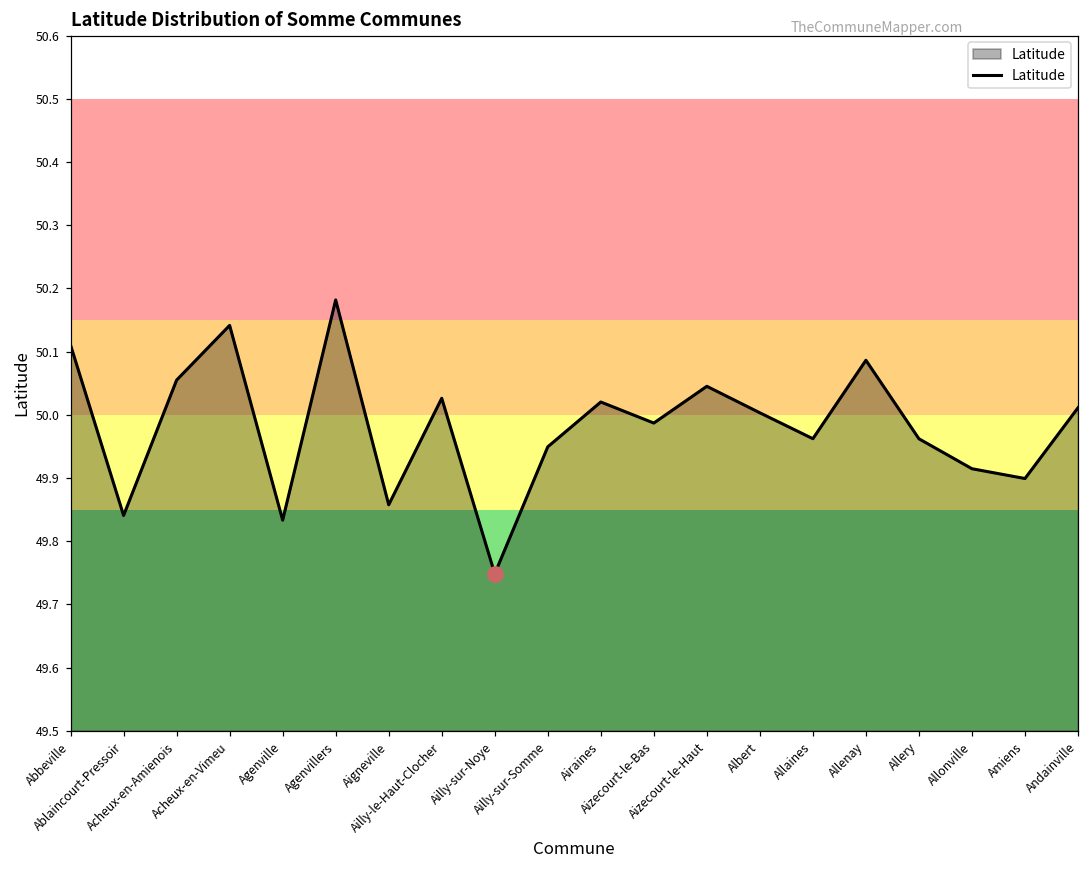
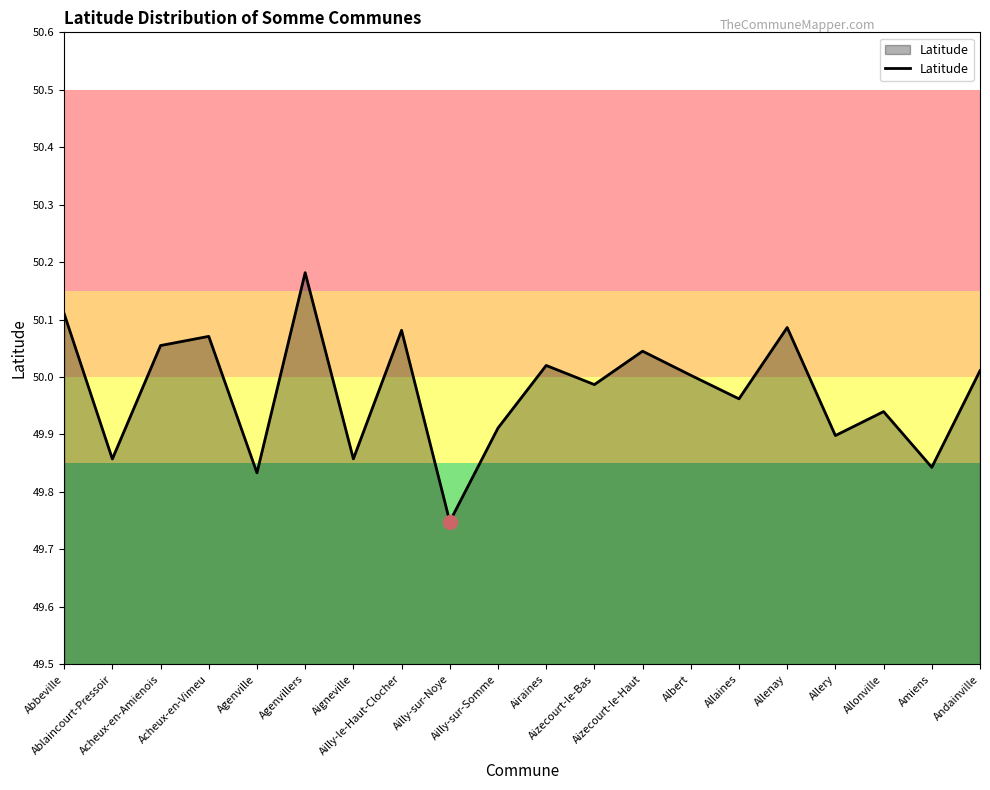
Latitude, Ablaincourt-Pressoir: 49.84 -> 49.86
Latitude, Acheux-en-Vimeu: 50.14 -> 50.07
Latitude, Ailly-le-Haut-Clocher: 50.03 -> 50.08
Latitude, Ailly-sur-Somme: 49.95 -> 49.91
Latitude, Allery: 49.96 -> 49.90
Latitude, Allonville: 49.91 -> 49.94
Latitude, Amiens: 49.90 -> 49.84
